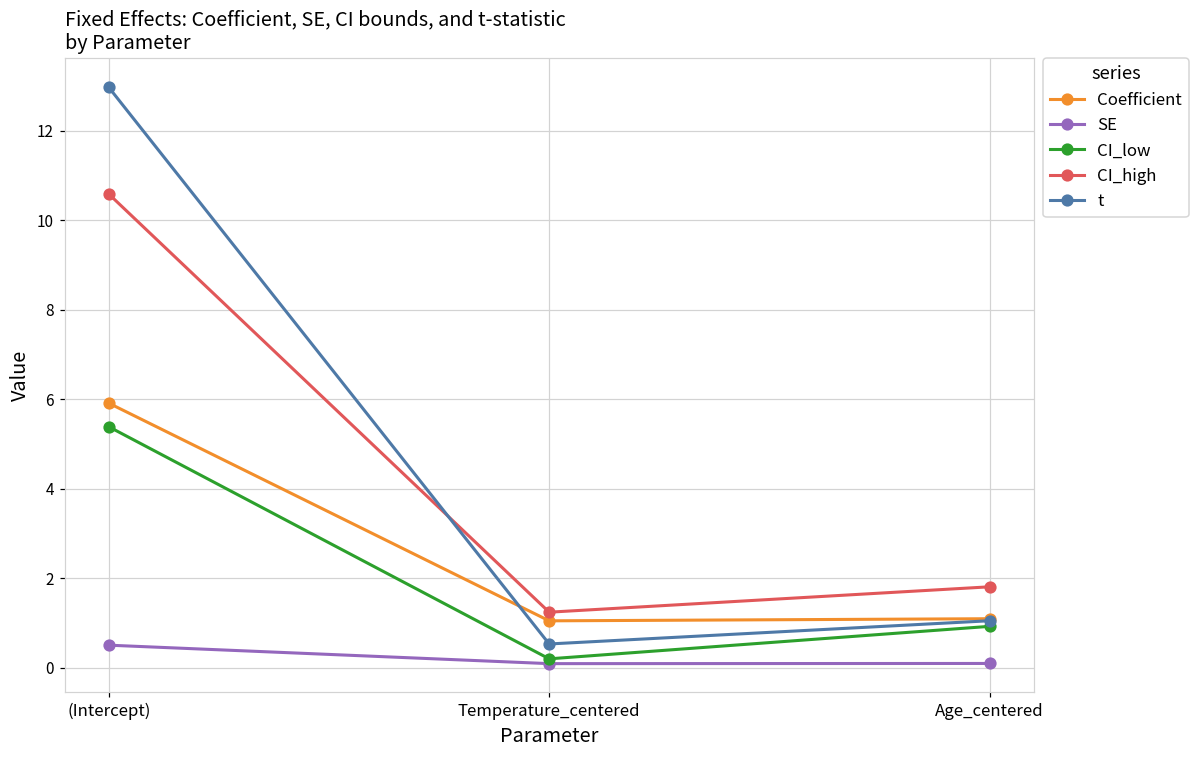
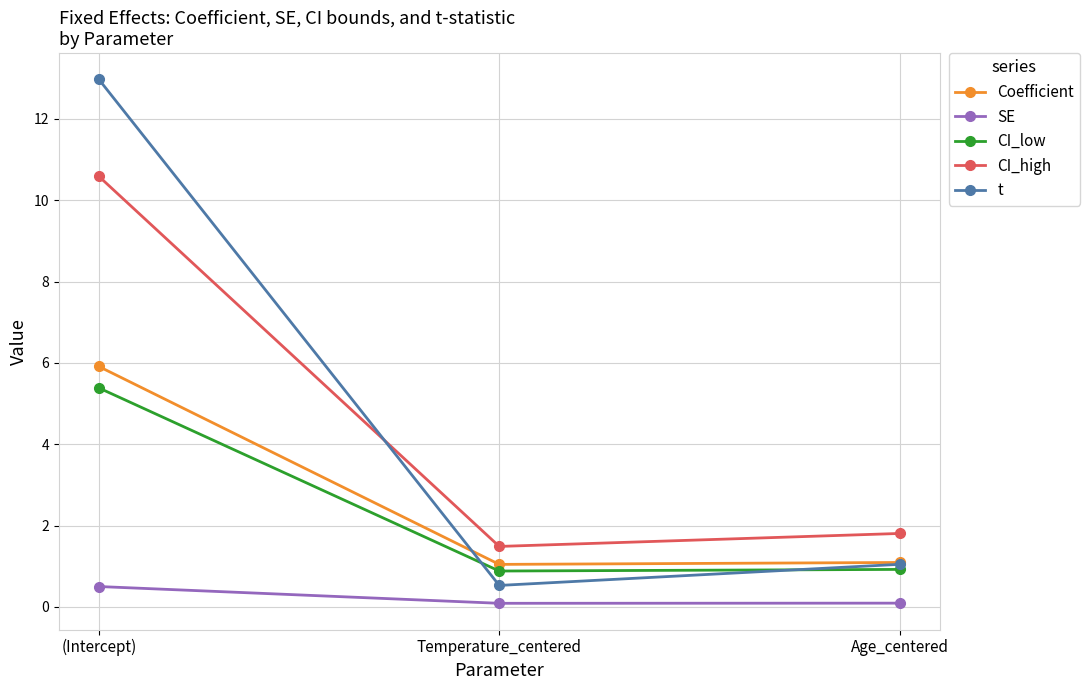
CI_low, Temperature_centered: 0.2 -> 0.9
CI_high, Temperature_centered: 1.2 -> 1.5
